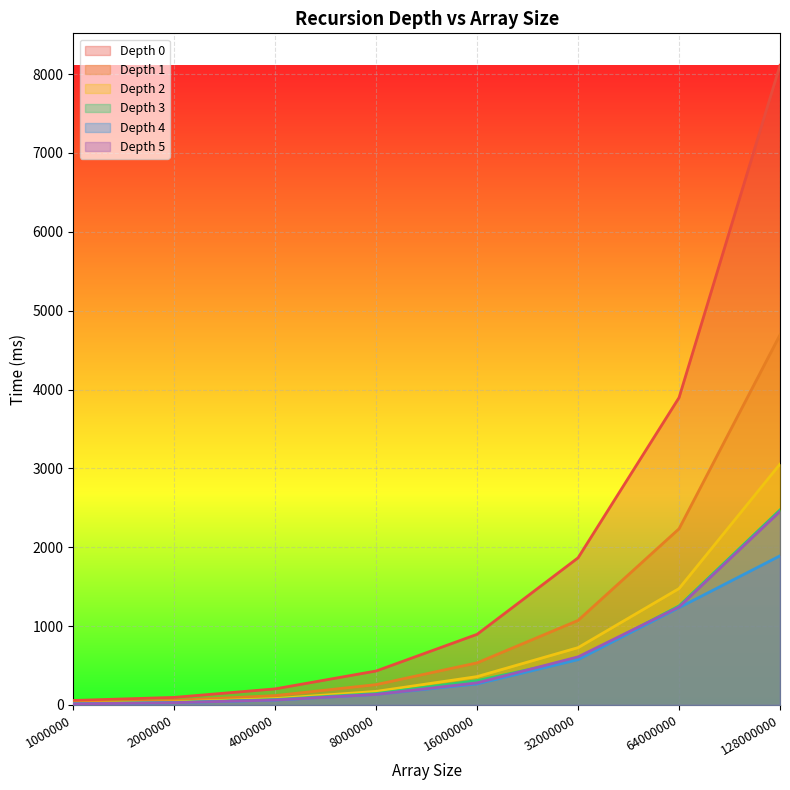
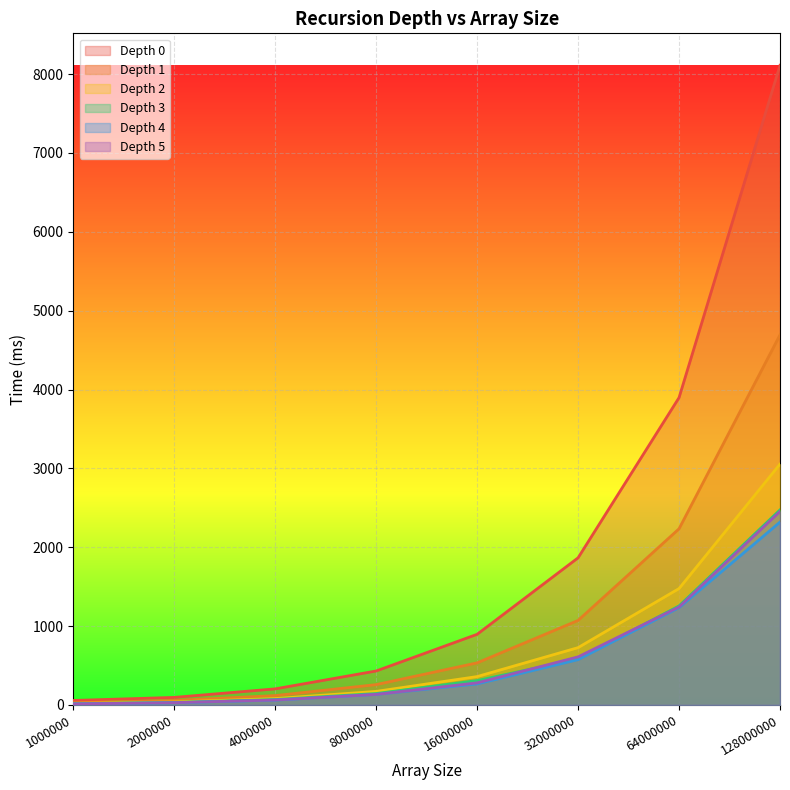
Depth 4, 128000000: 1900 -> 2300
